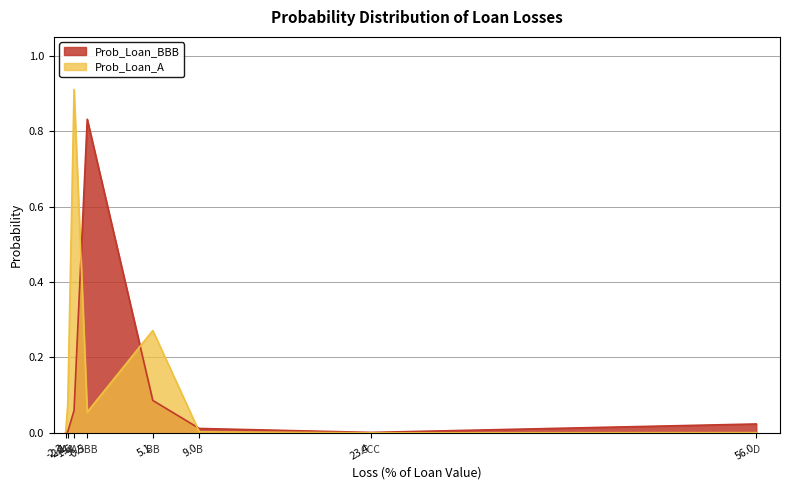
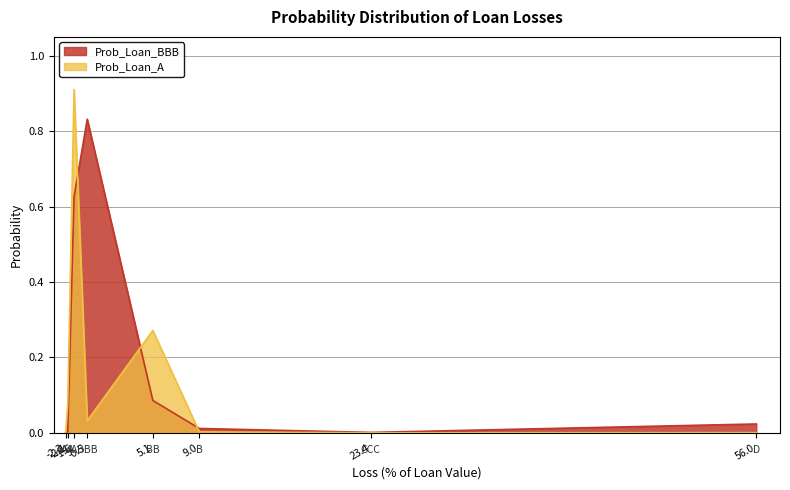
Prob_Loan_BBB, -1.6: 0.06 -> 0.63
Prob_Loan_A, -0.5: 0.06 -> 0.03
